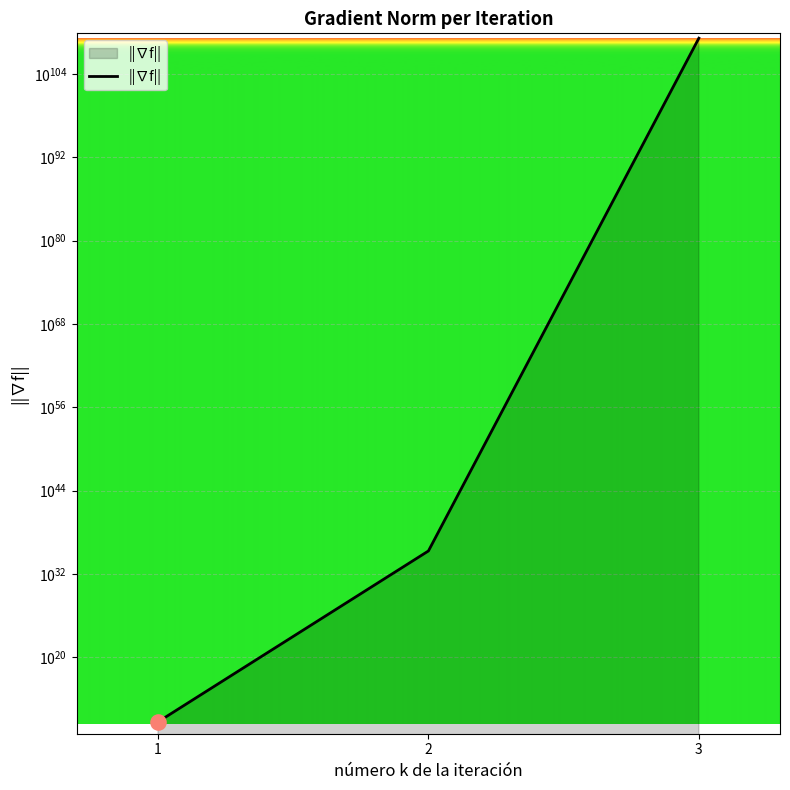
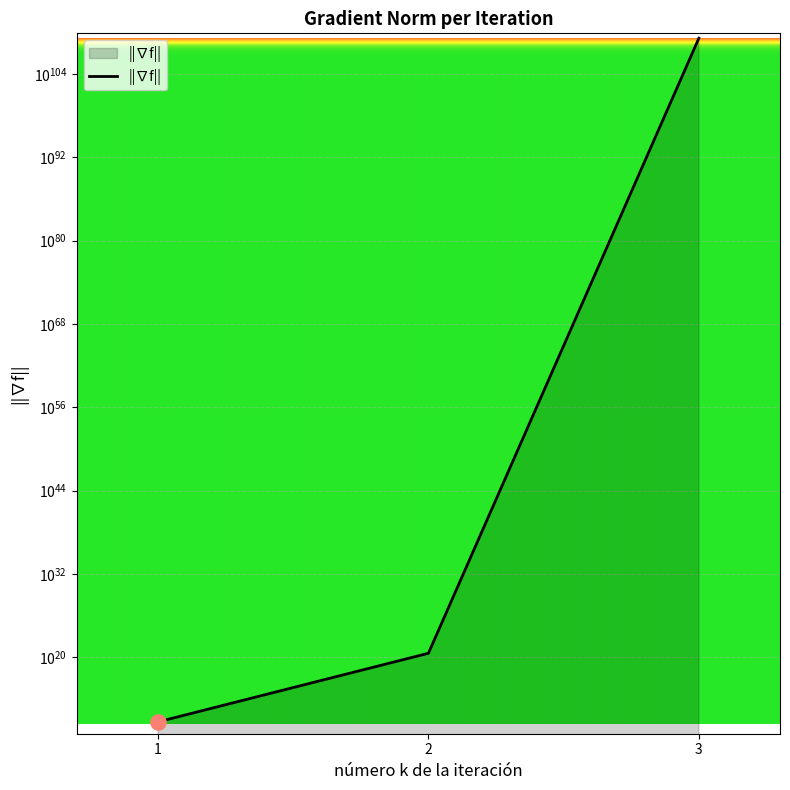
||∇f||, 2: 200000000000000000000000000000000000 -> 0
